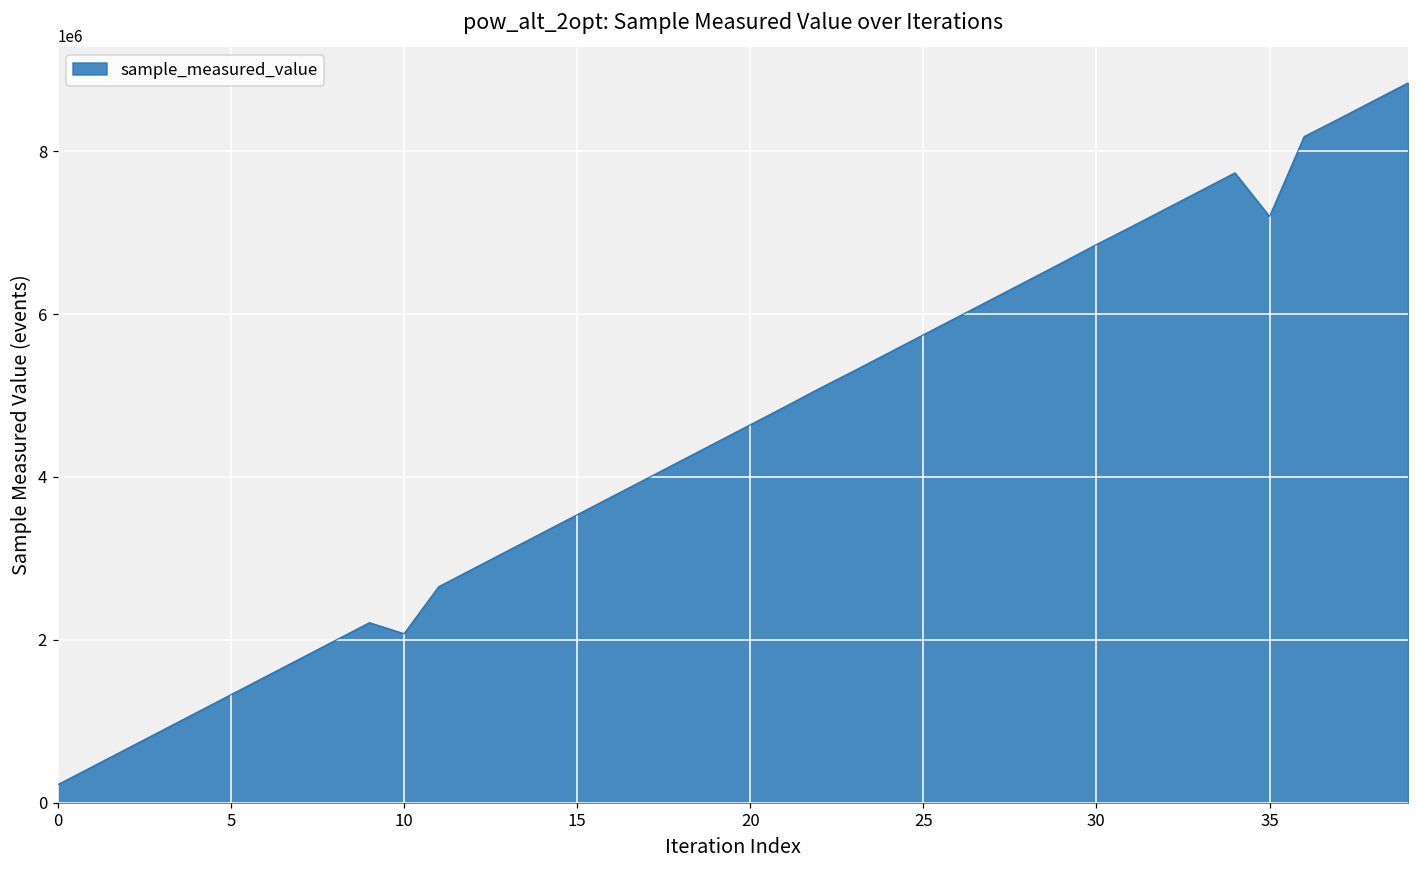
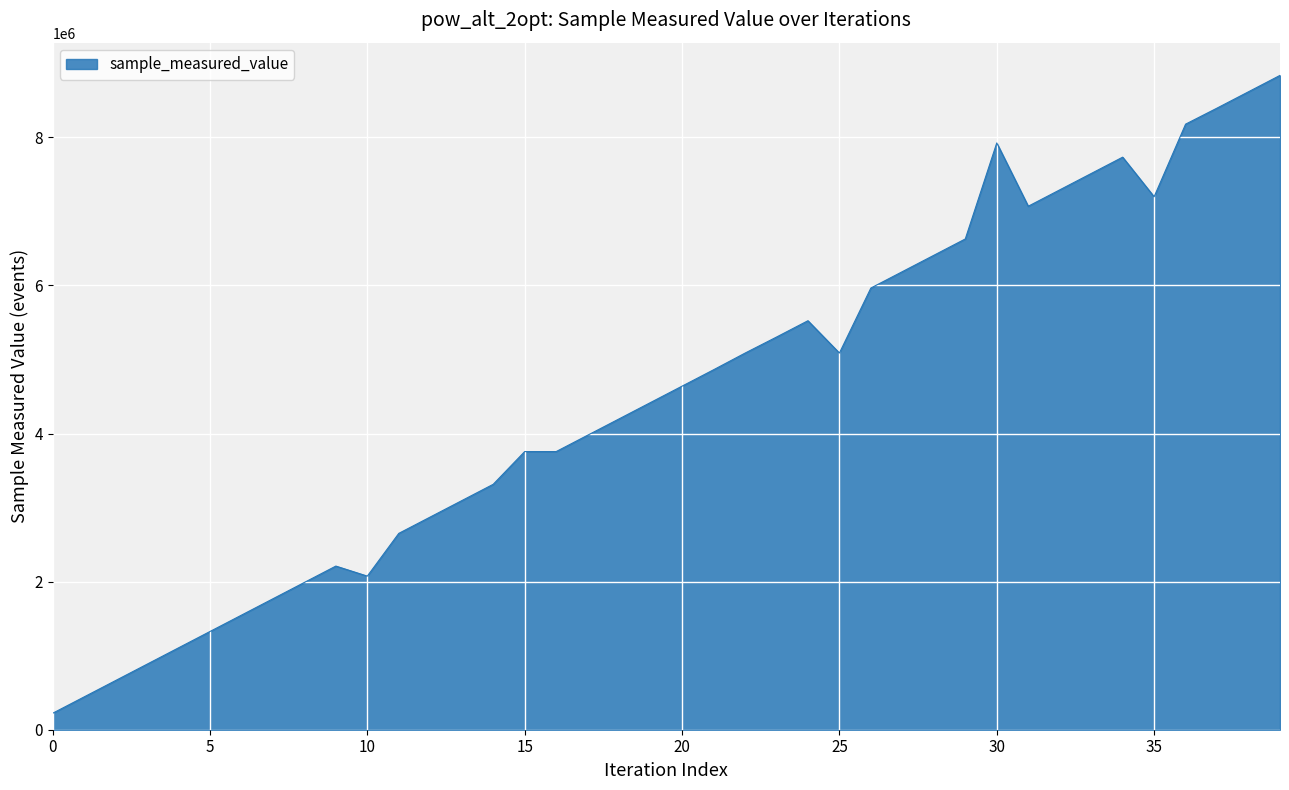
15: 3500000 -> 3800000
25: 5700000 -> 5100000
30: 6900000 -> 7900000
